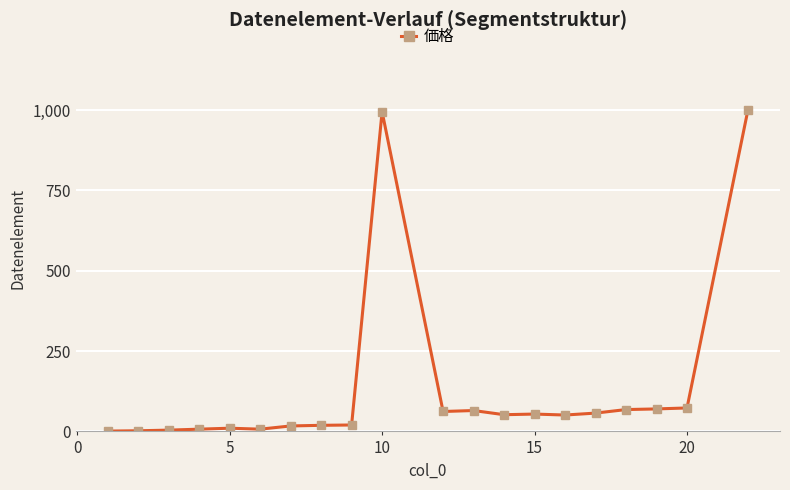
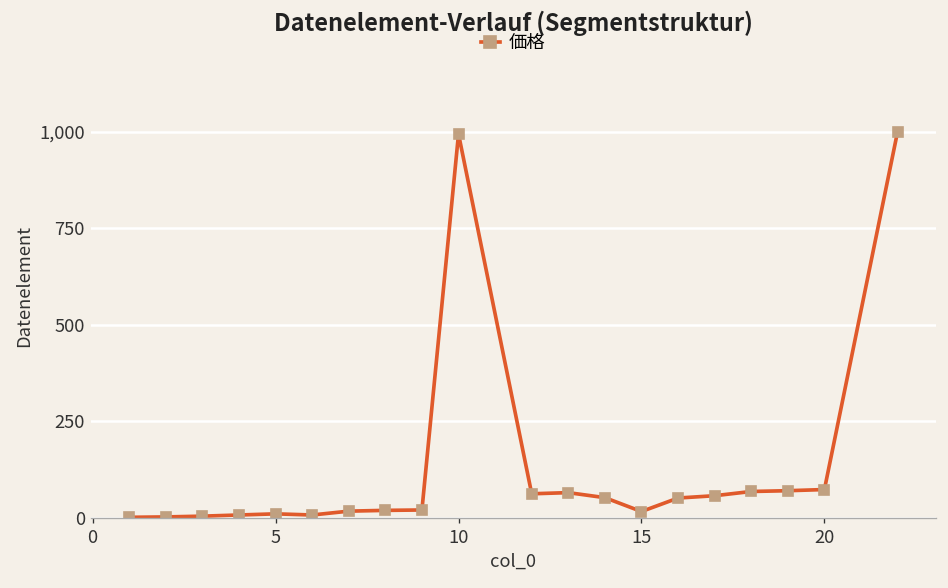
15: 50 -> 20
